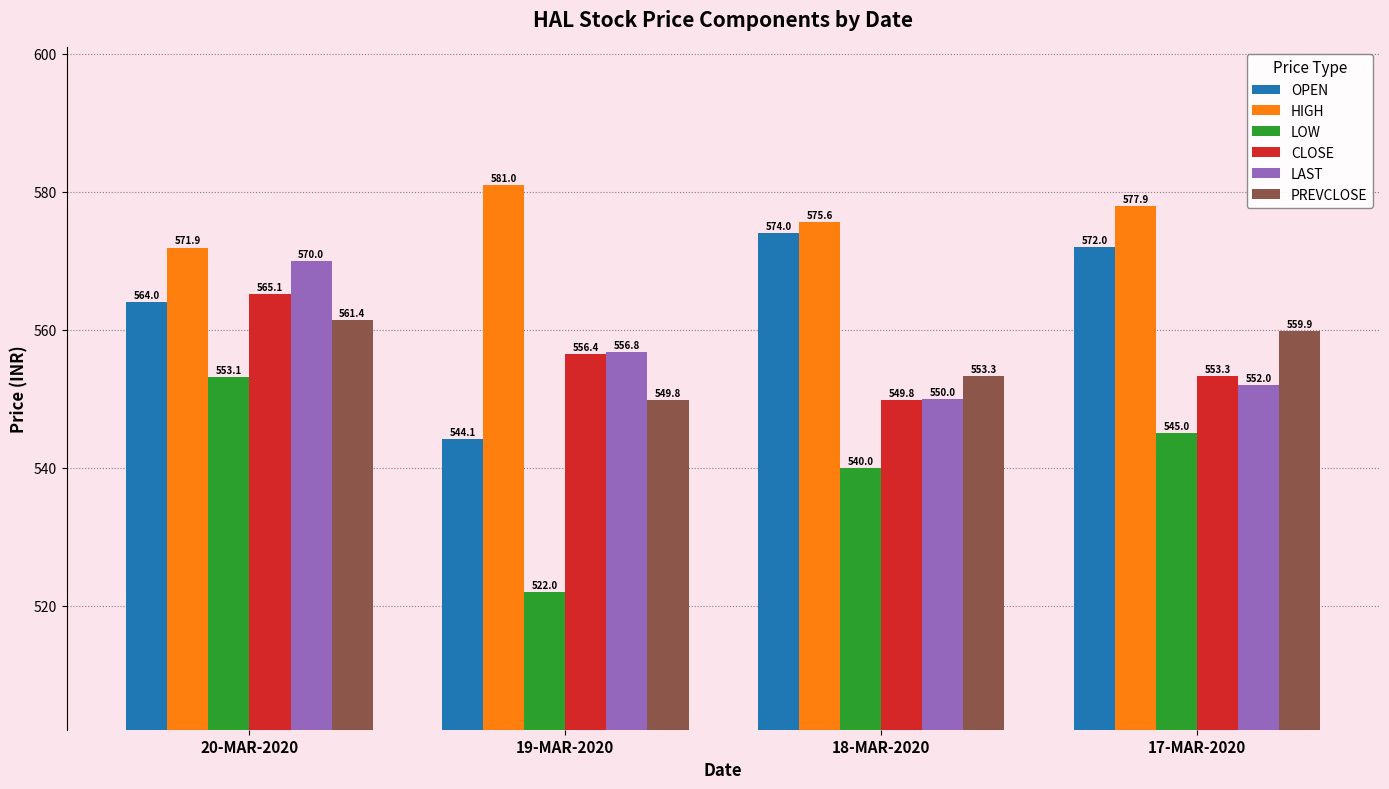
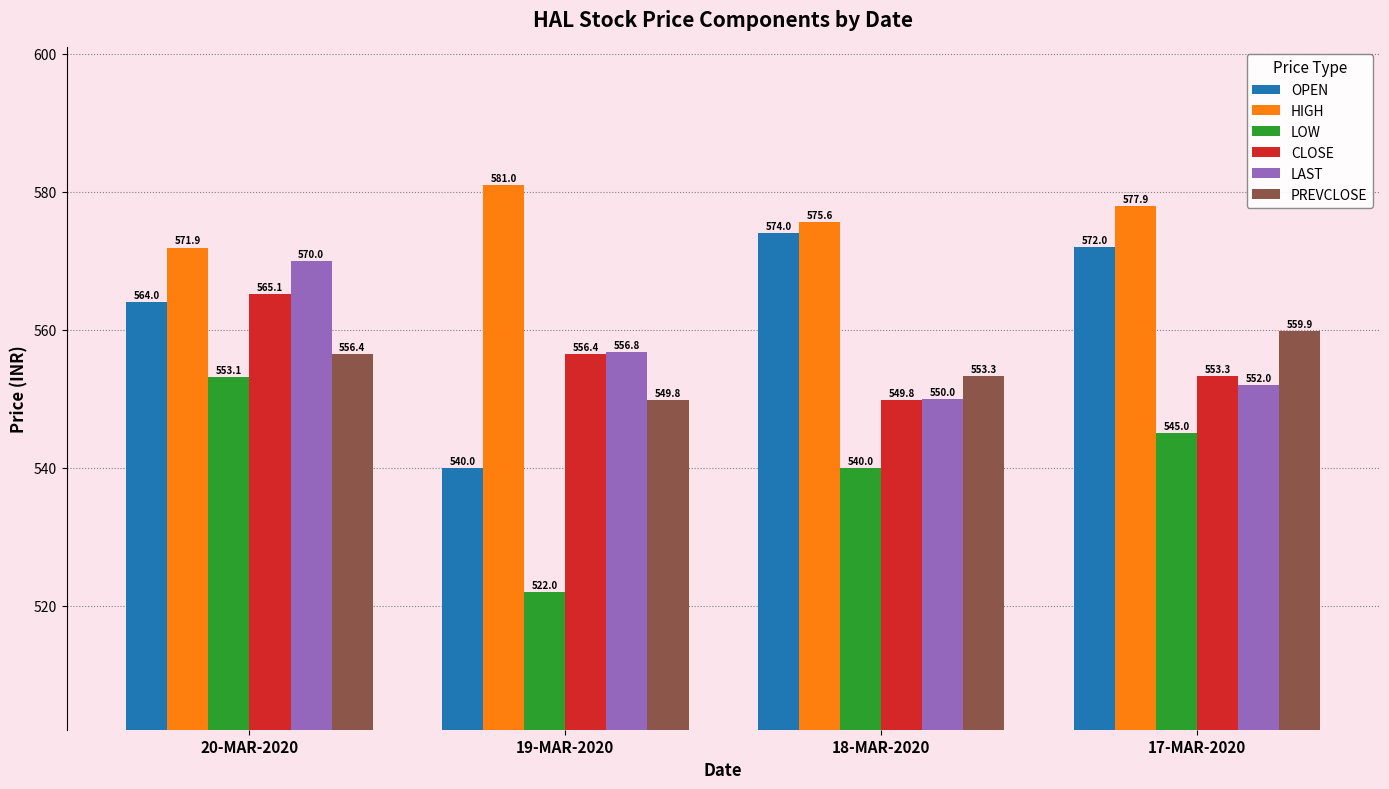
PREVCLOSE, 20-MAR-2020: 561.4 -> 556.4
OPEN, 19-MAR-2020: 544.1 -> 540.0
